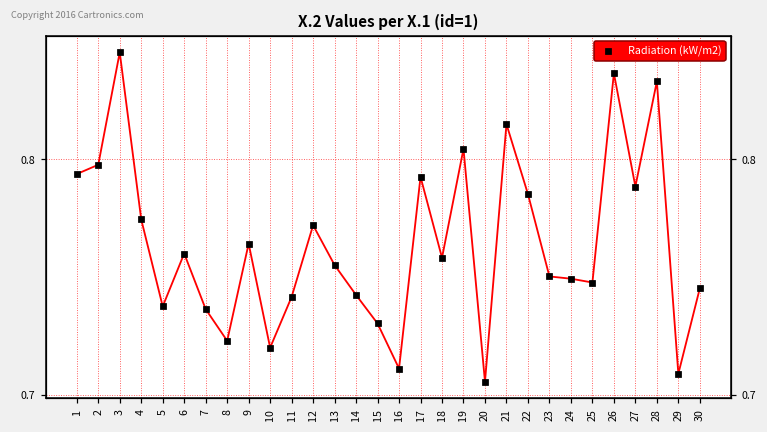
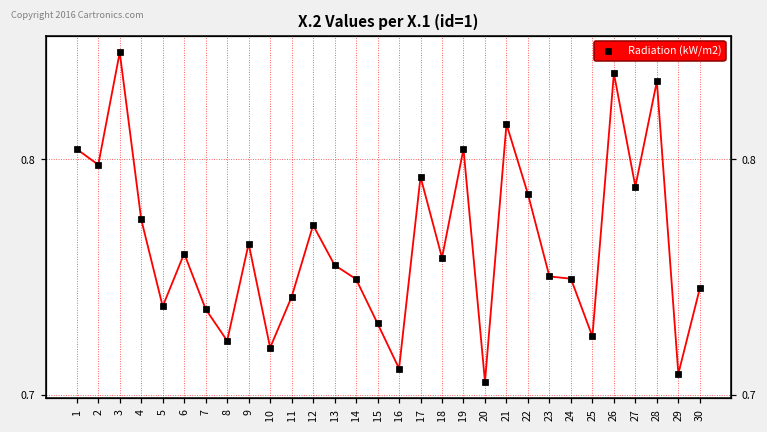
1: 0.794 -> 0.804
14: 0.742 -> 0.749
25: 0.748 -> 0.725
